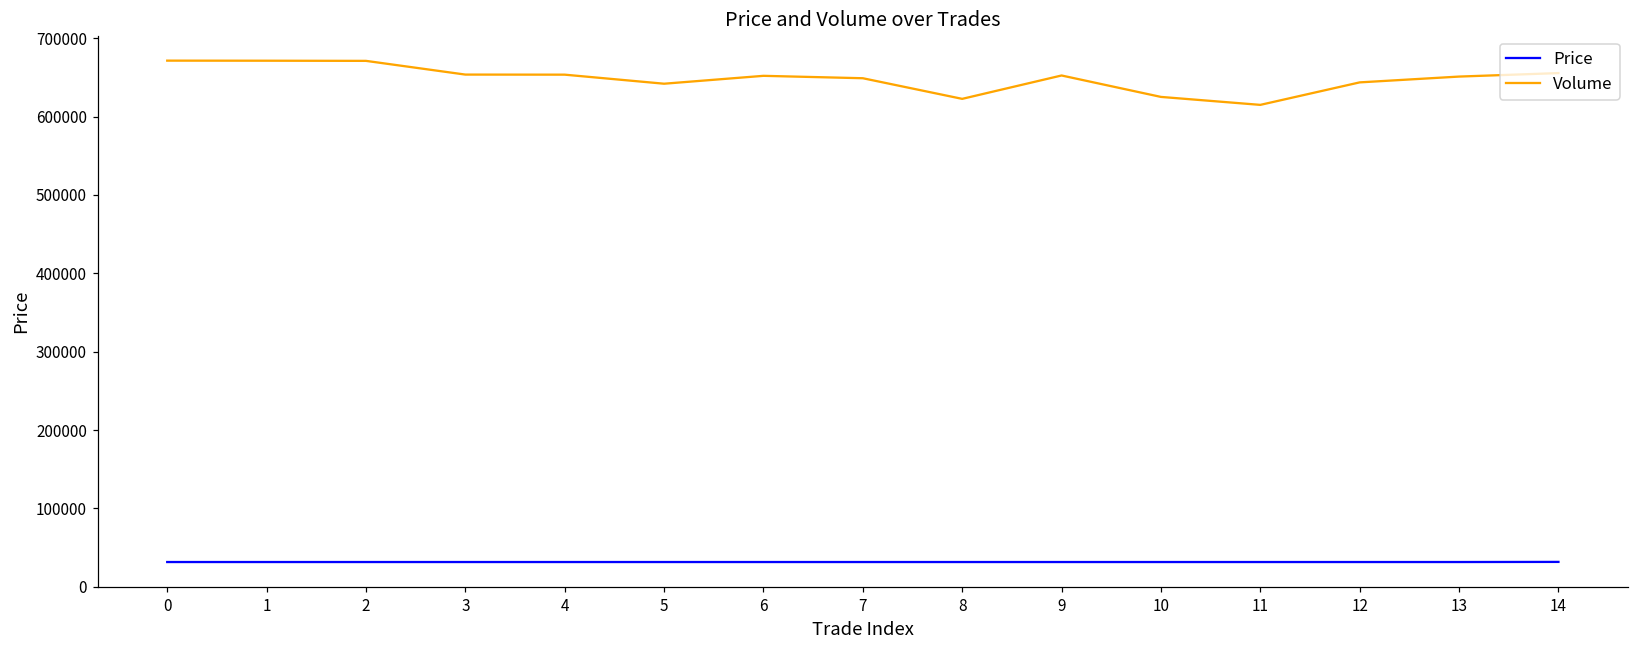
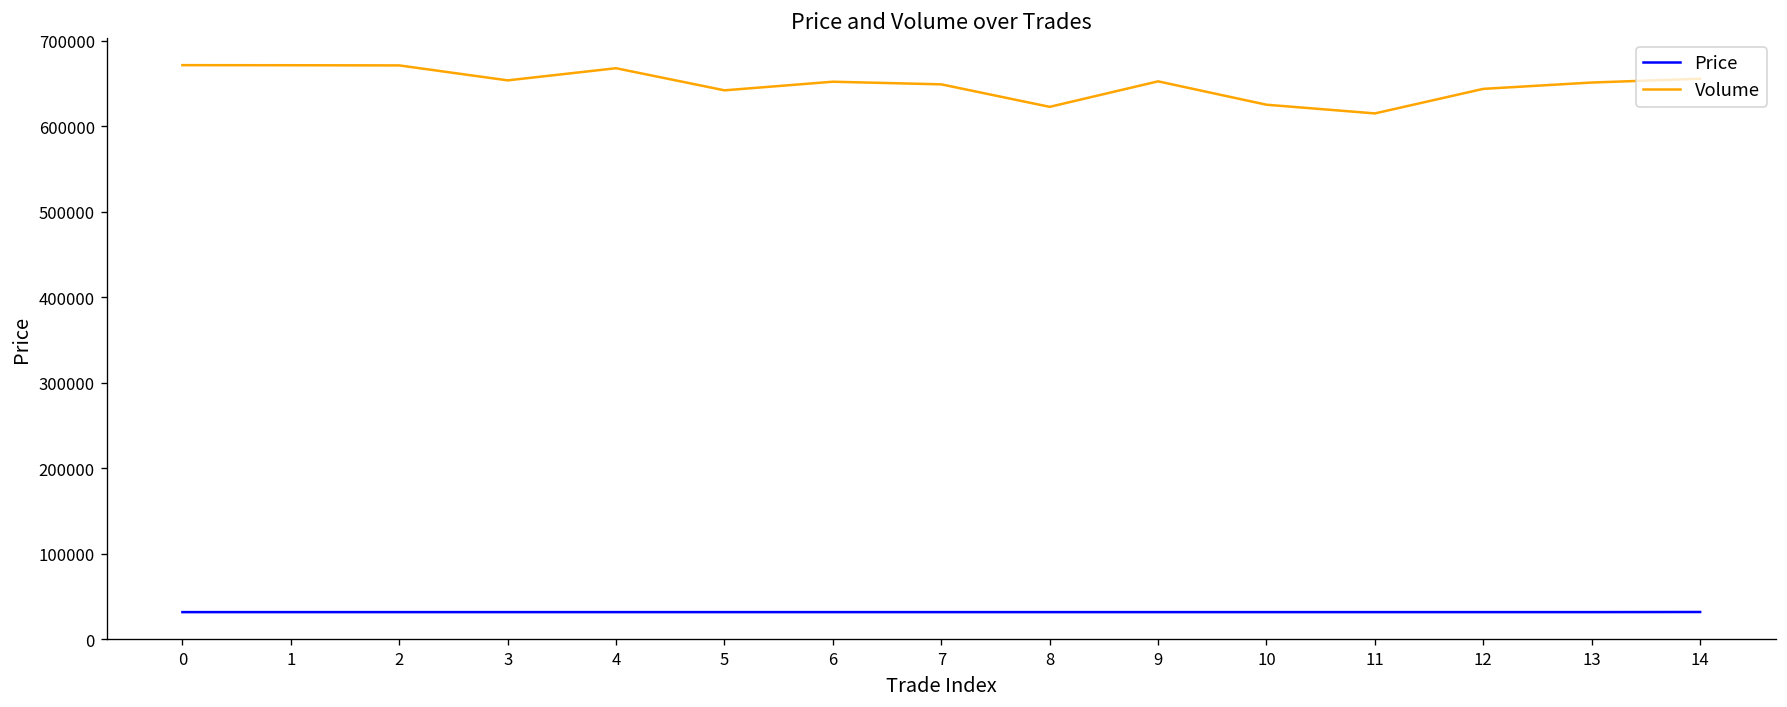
Volume, 4: 650000 -> 670000
